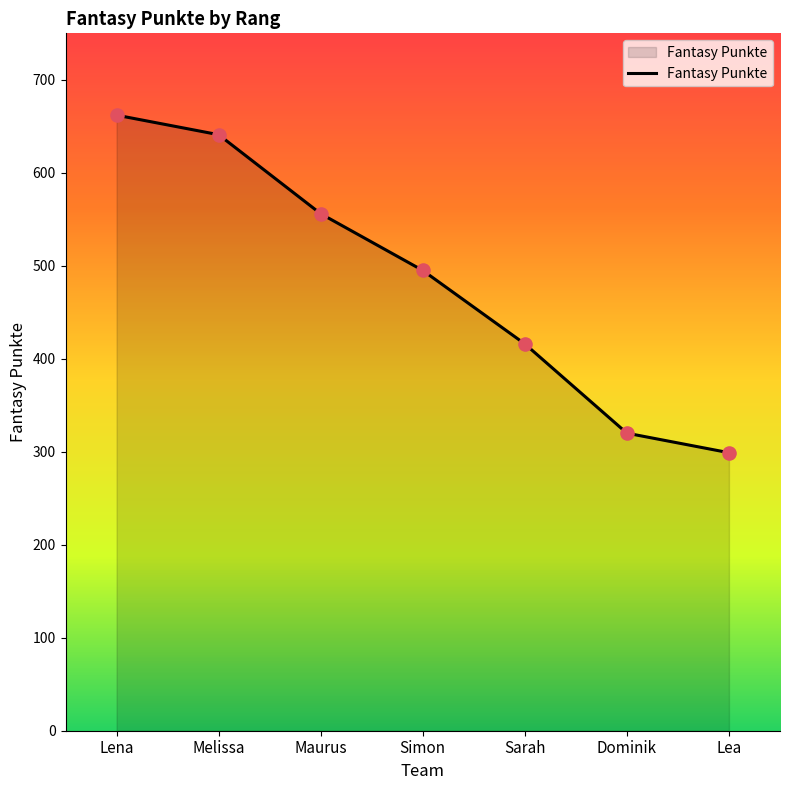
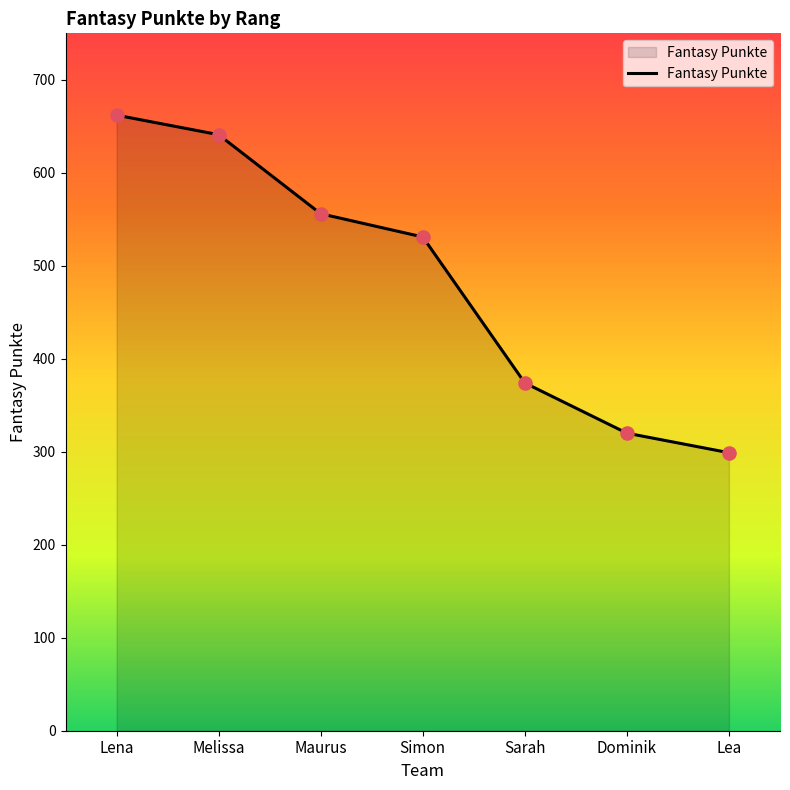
Simon: 500 -> 530
Sarah: 420 -> 370
